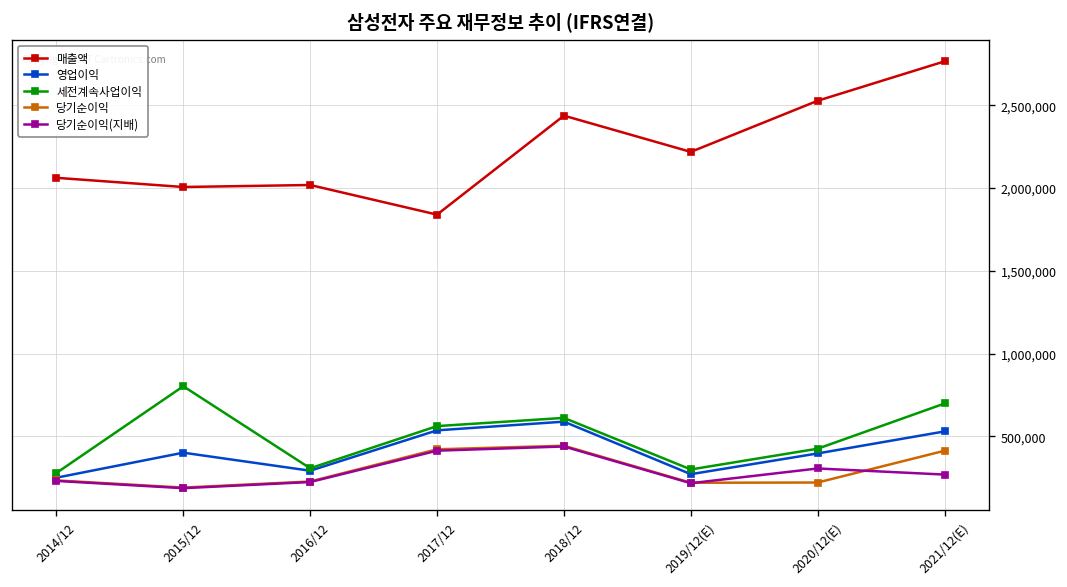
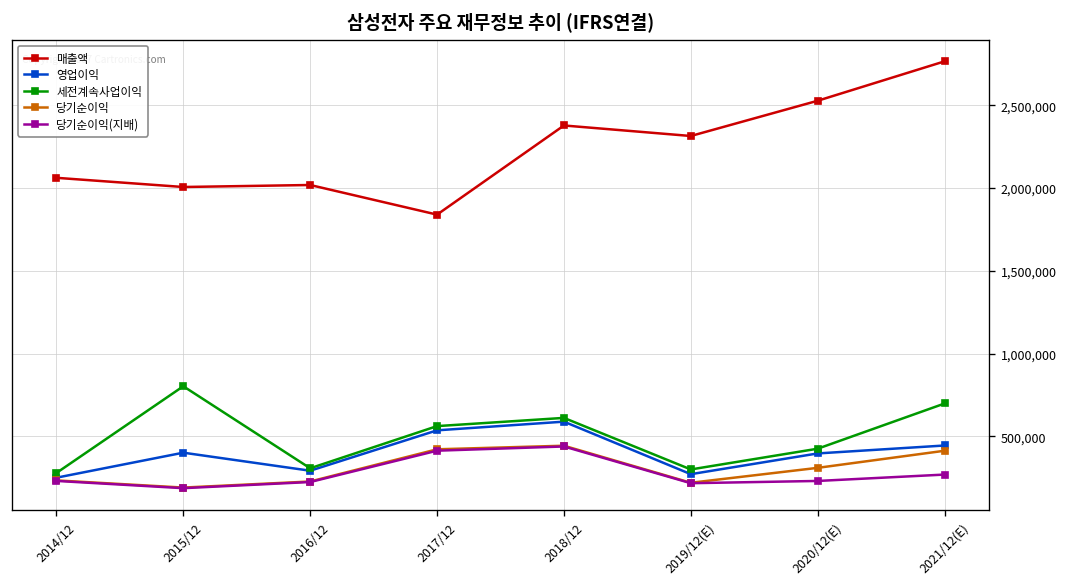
매출액, 2018/12: 2,440,000 -> 2,380,000
매출액, 2019/12(E): 2,220,000 -> 2,310,000
당기순이익, 2020/12(E): 220,000 -> 310,000
당기순이익(지배), 2020/12(E): 310,000 -> 230,000
영업이익, 2021/12(E): 530,000 -> 440,000
